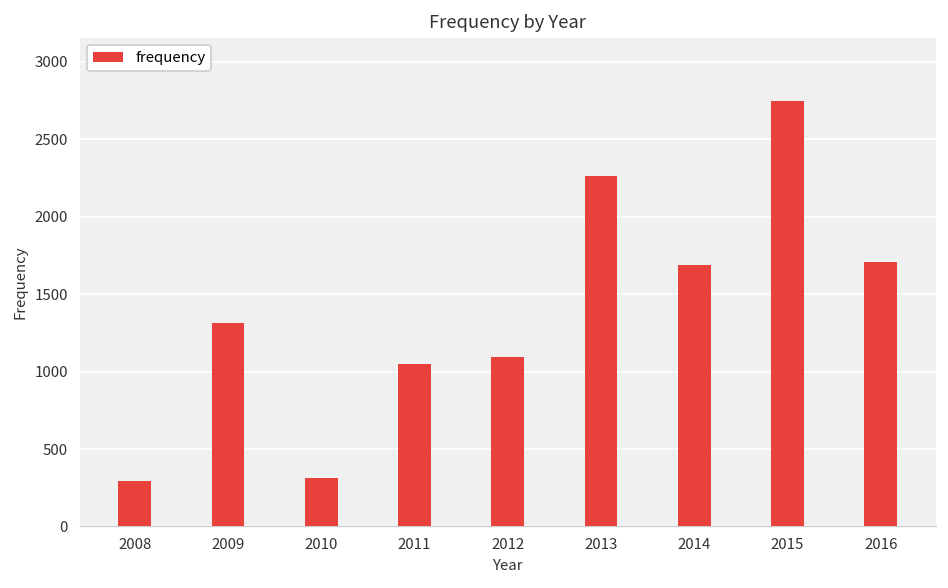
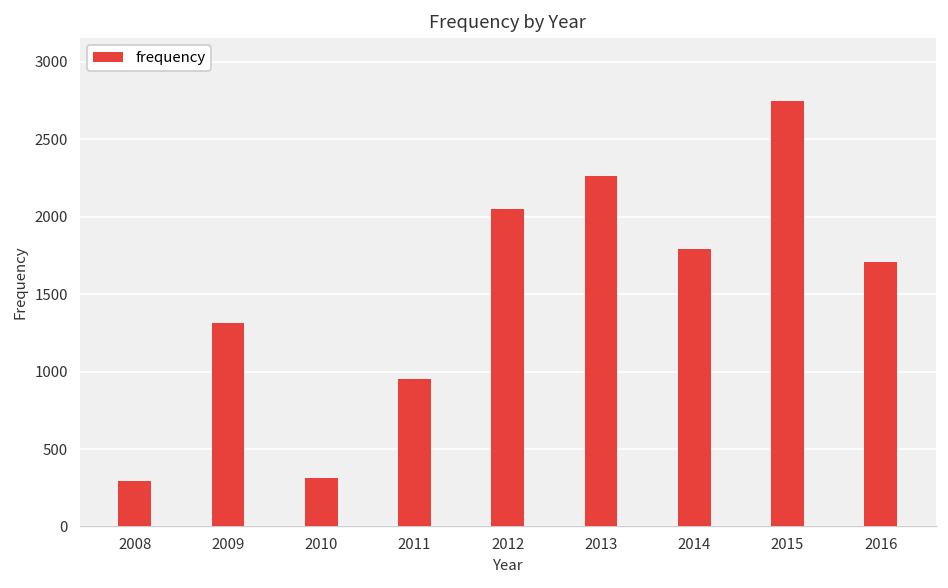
2011: 1050 -> 950
2012: 1090 -> 2050
2014: 1690 -> 1790
